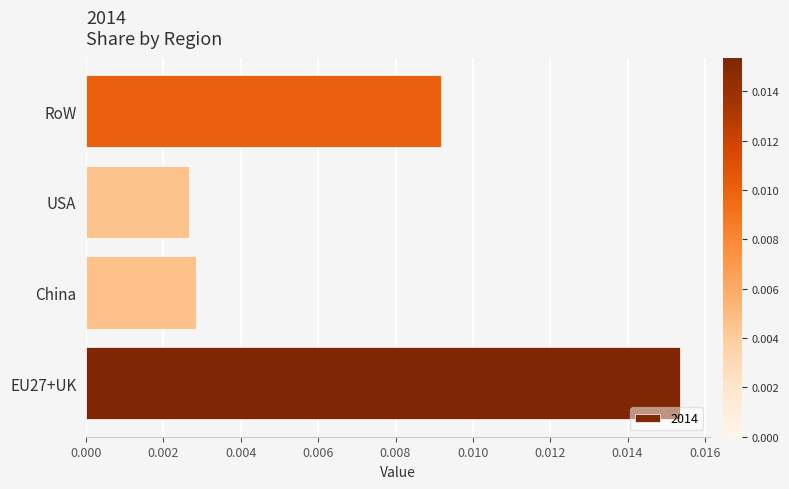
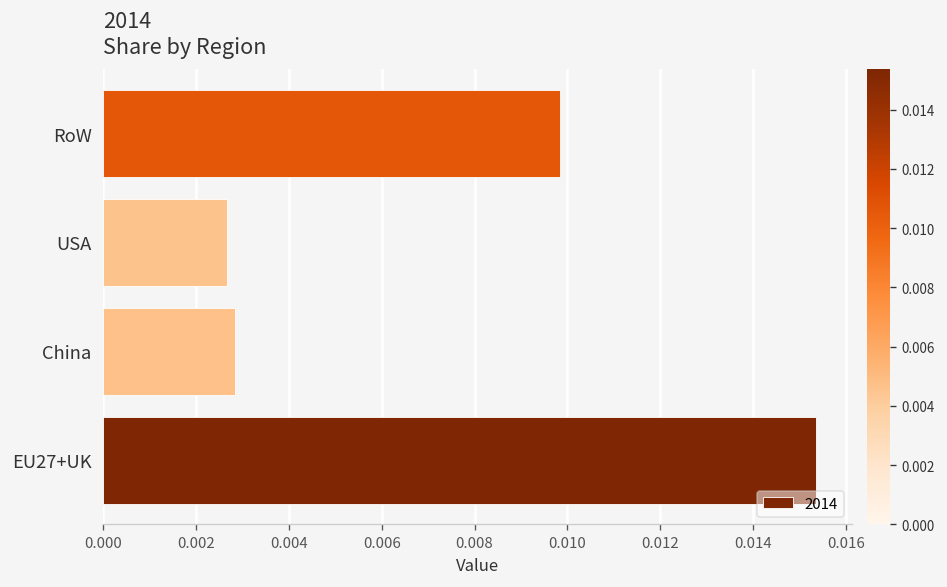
RoW: 0.0092 -> 0.0098
